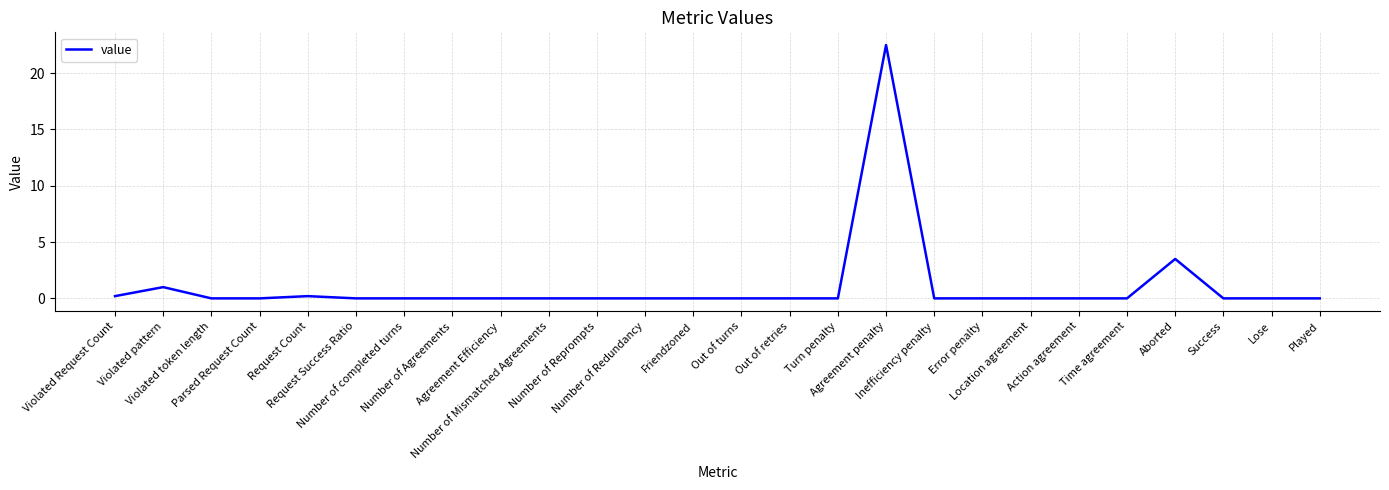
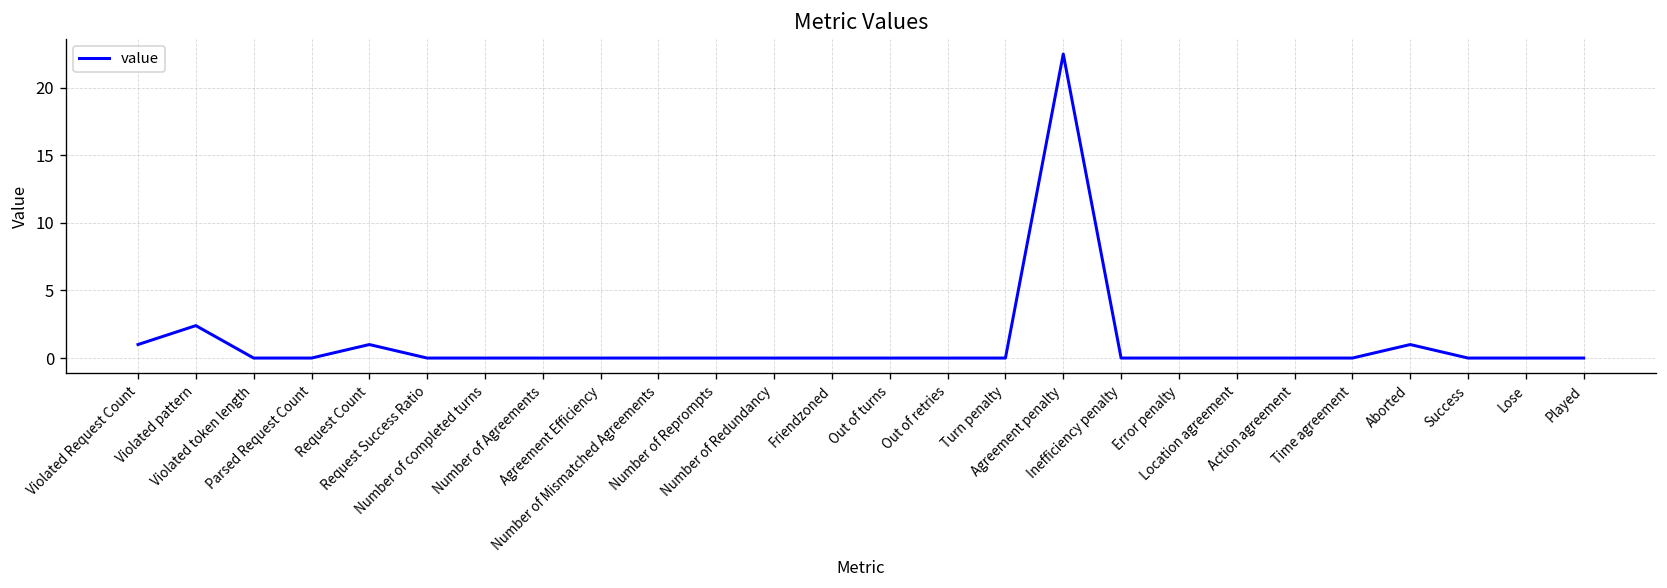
Violated Request Count: 0.2 -> 1.0
Violated pattern: 1.0 -> 2.4
Request Count: 0.2 -> 1.0
Aborted: 3.5 -> 1.0
